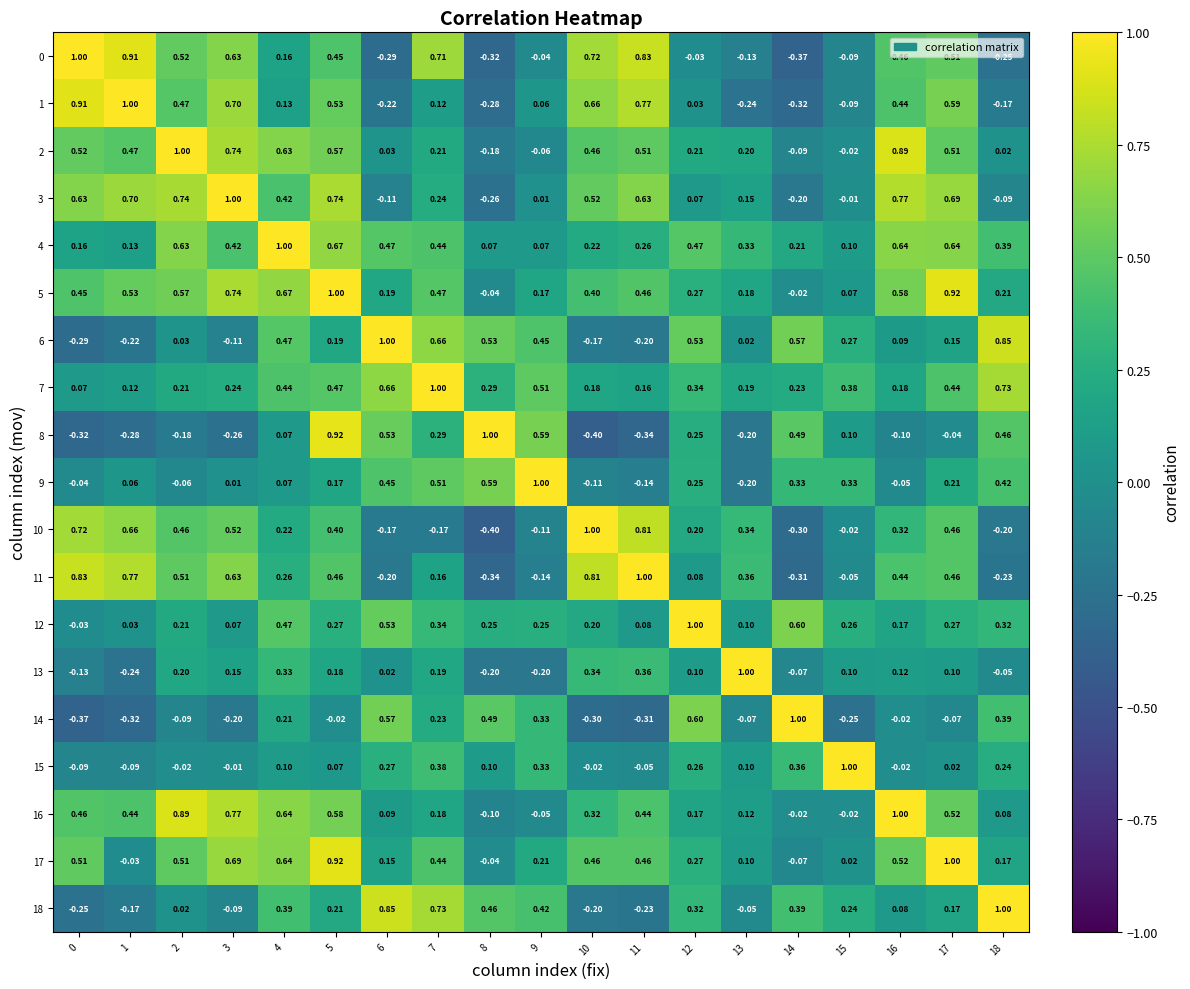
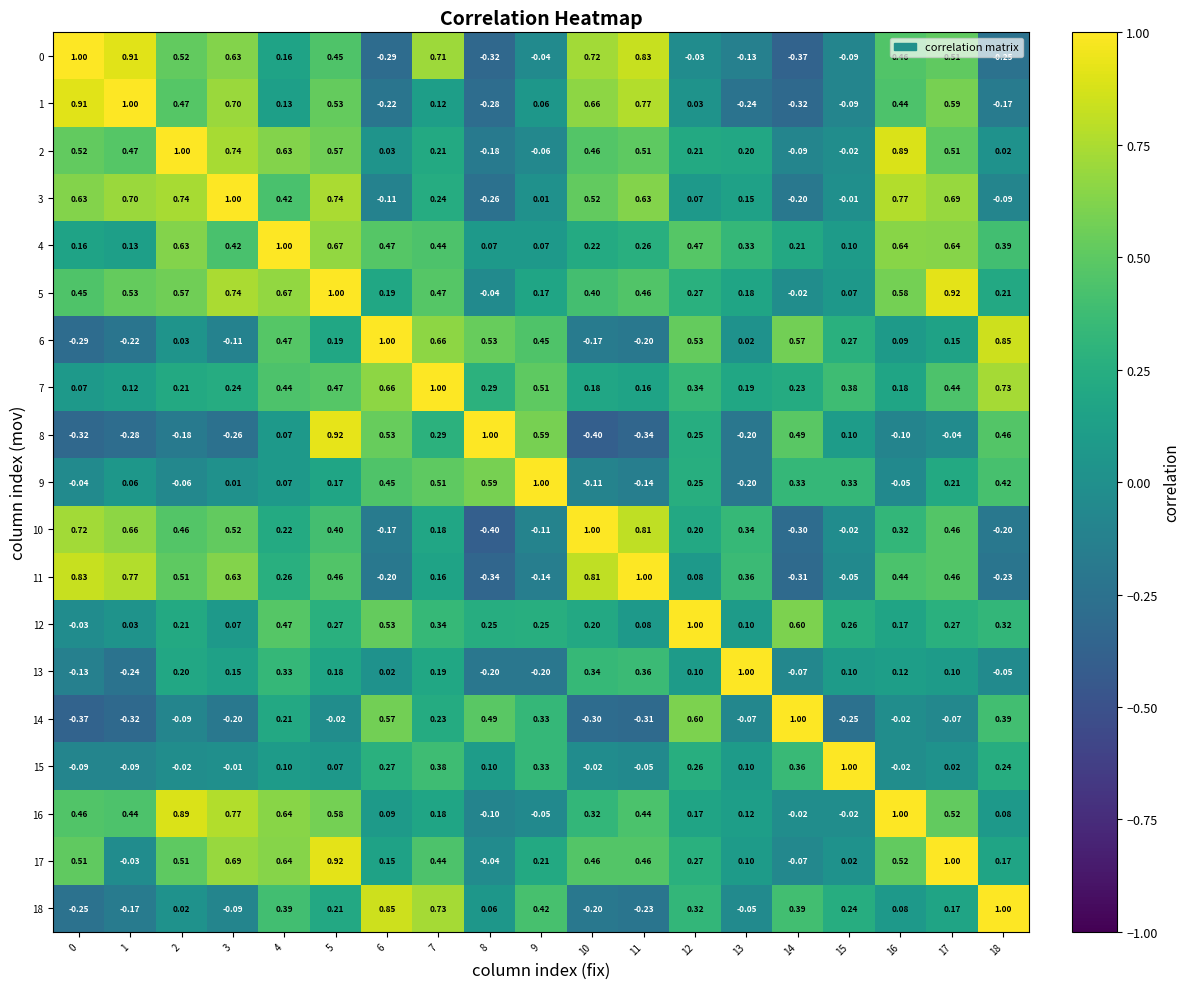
10, 7: -0.17 -> 0.18
18, 8: 0.46 -> 0.06
